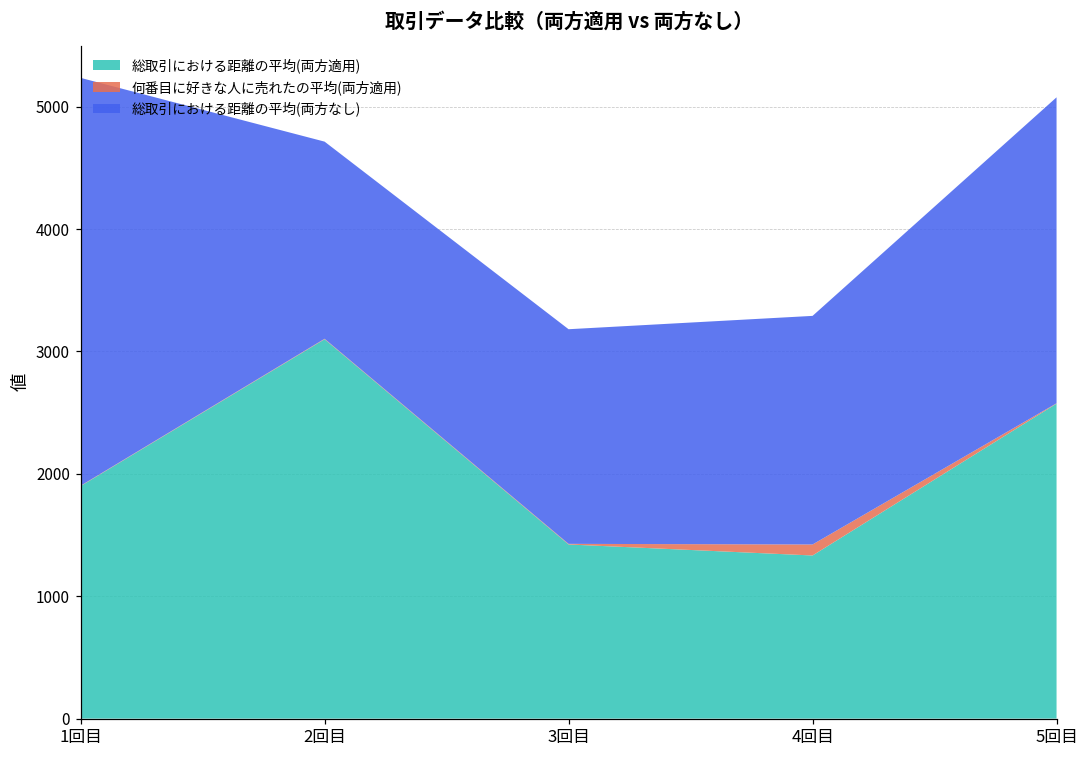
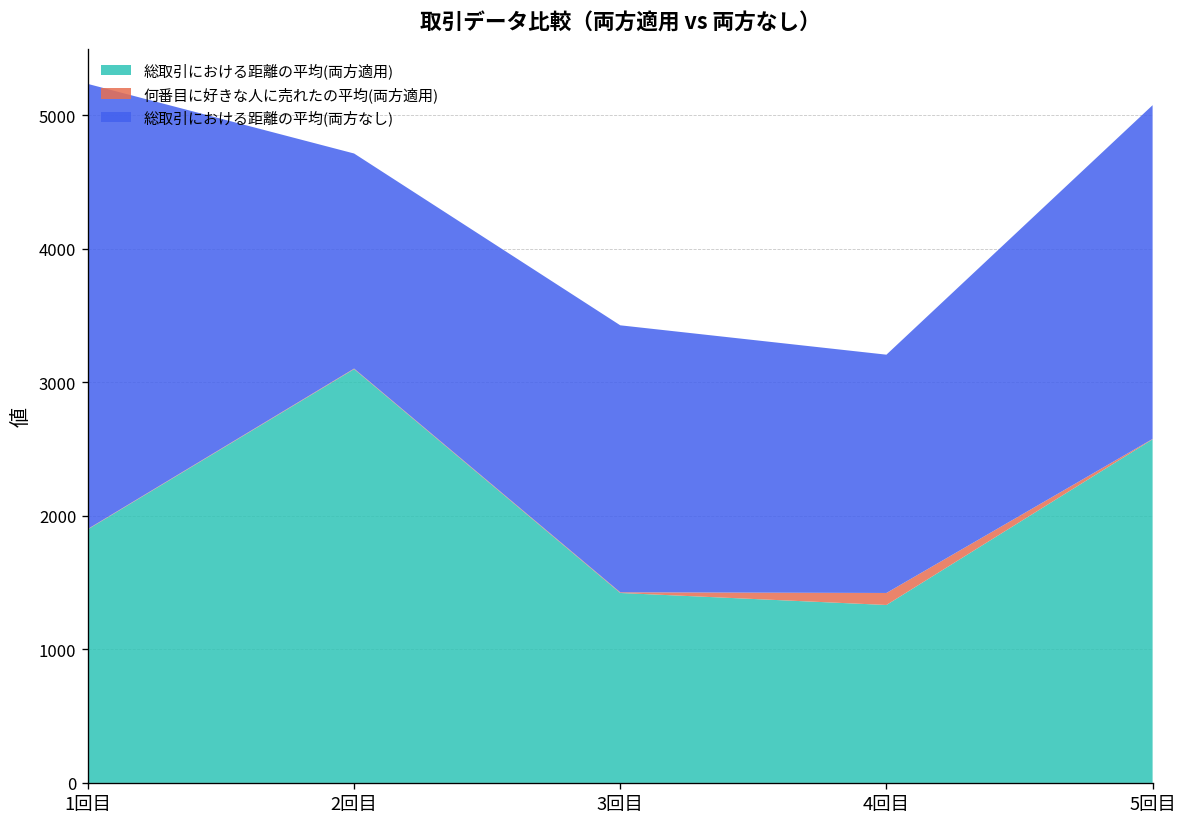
総取引における距離の平均(両方なし), 3回目: 1750 -> 2000
総取引における距離の平均(両方なし), 4回目: 1870 -> 1790
